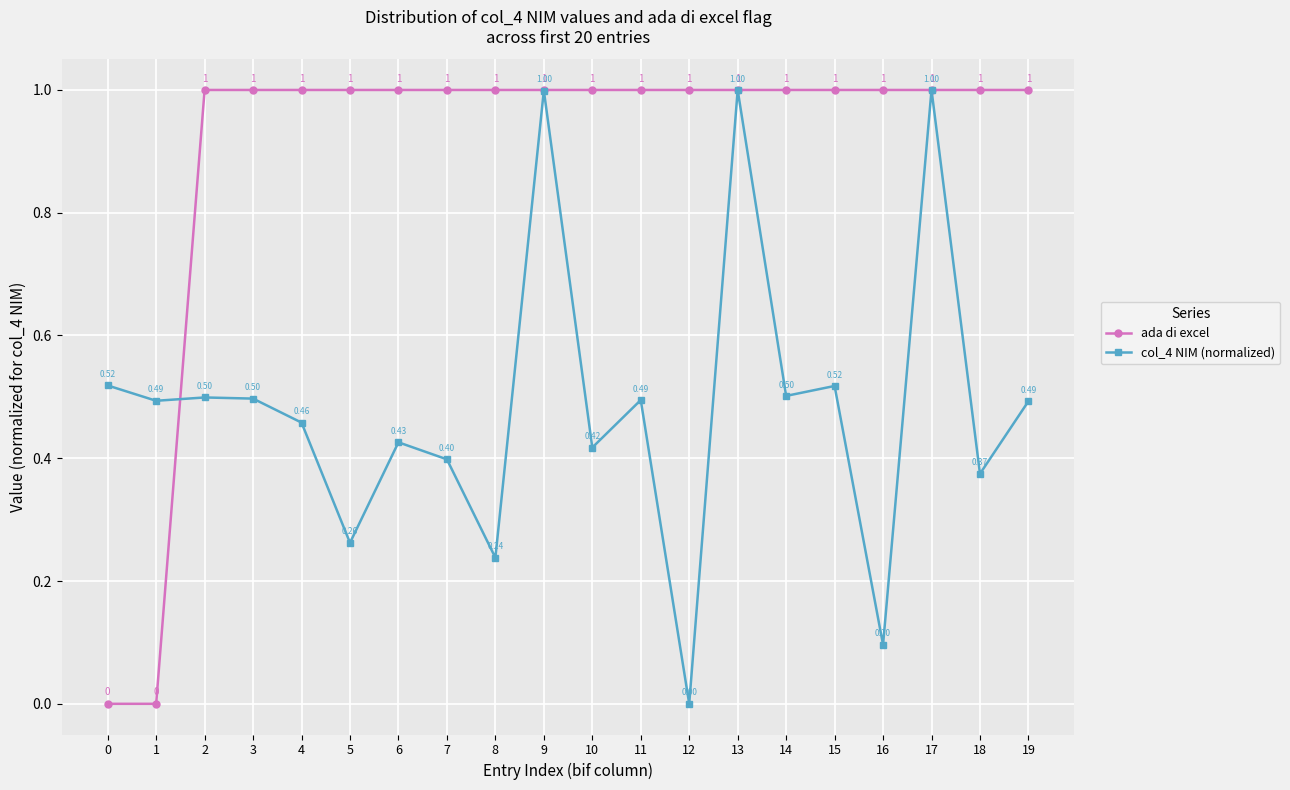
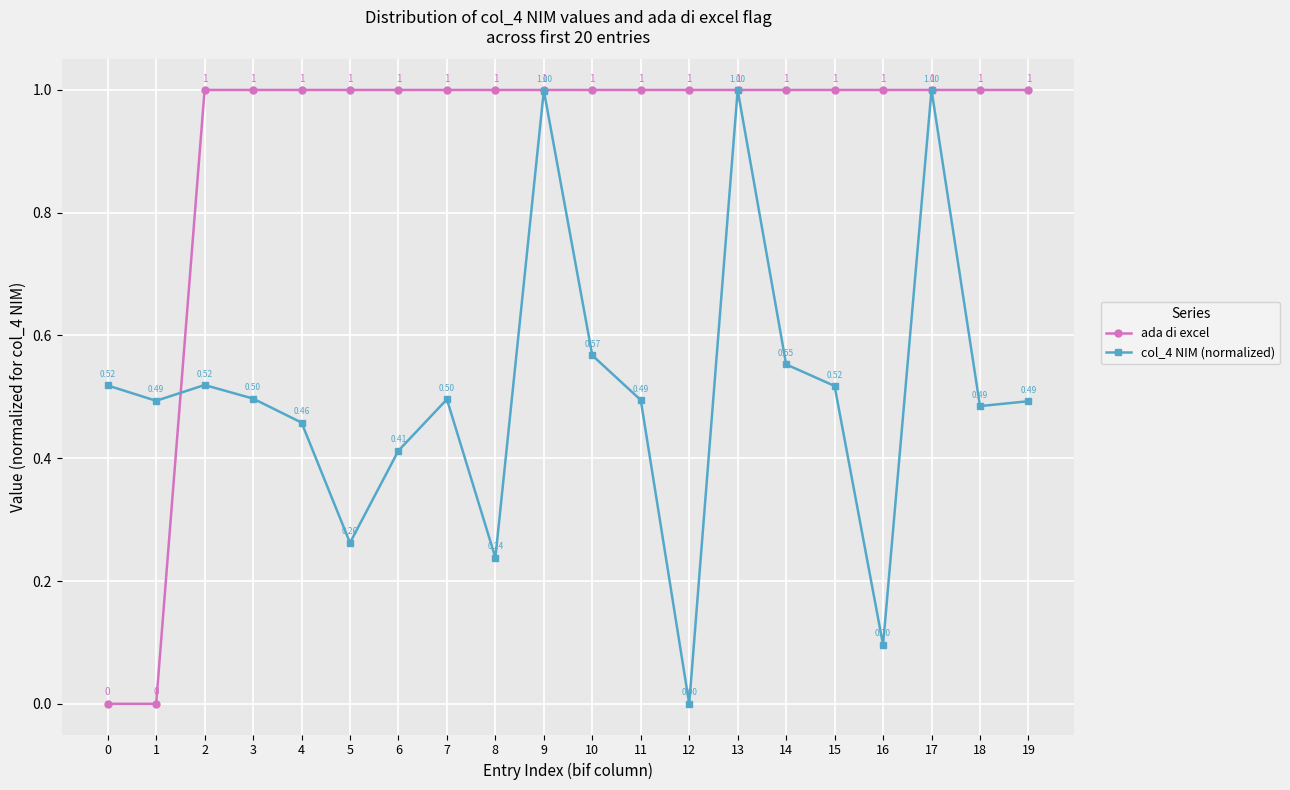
col_4 NIM (normalized), 2: 0.50 -> 0.52
col_4 NIM (normalized), 6: 0.43 -> 0.41
col_4 NIM (normalized), 7: 0.40 -> 0.50
col_4 NIM (normalized), 10: 0.42 -> 0.57
col_4 NIM (normalized), 14: 0.50 -> 0.55
col_4 NIM (normalized), 18: 0.37 -> 0.49
